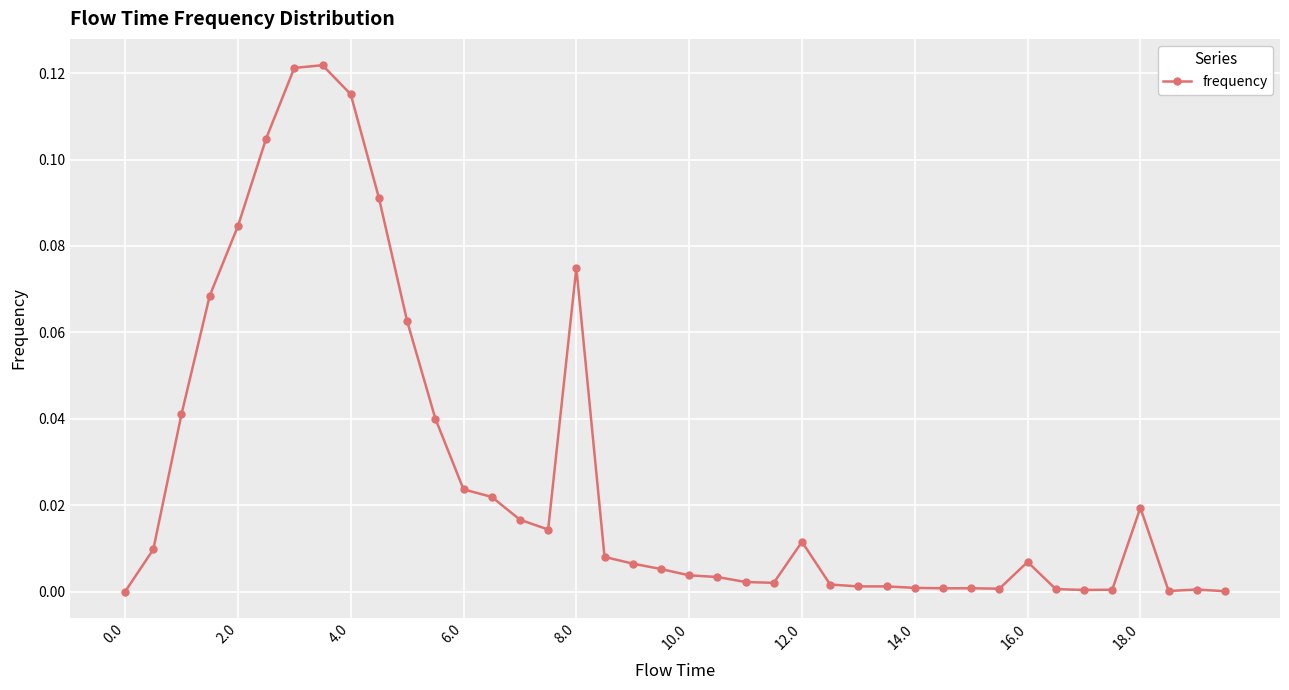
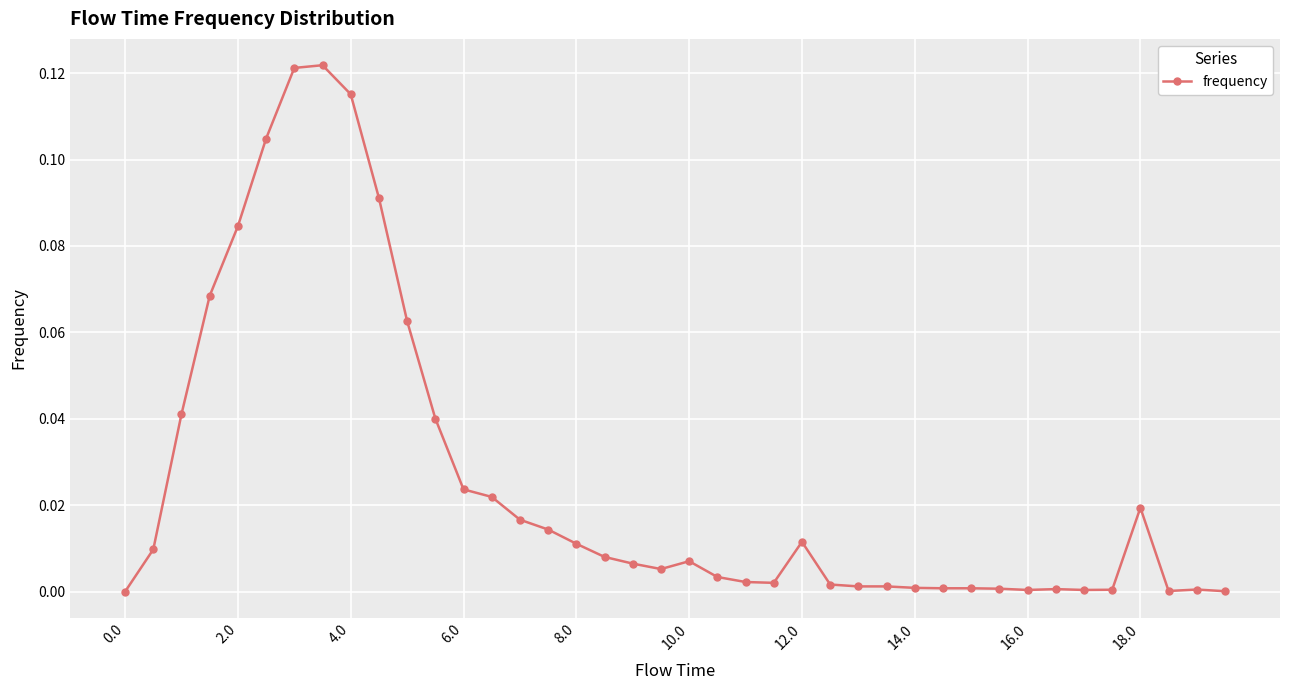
8.0: 0.075 -> 0.011
10.0: 0.004 -> 0.007
16.0: 0.007 -> 0.000
